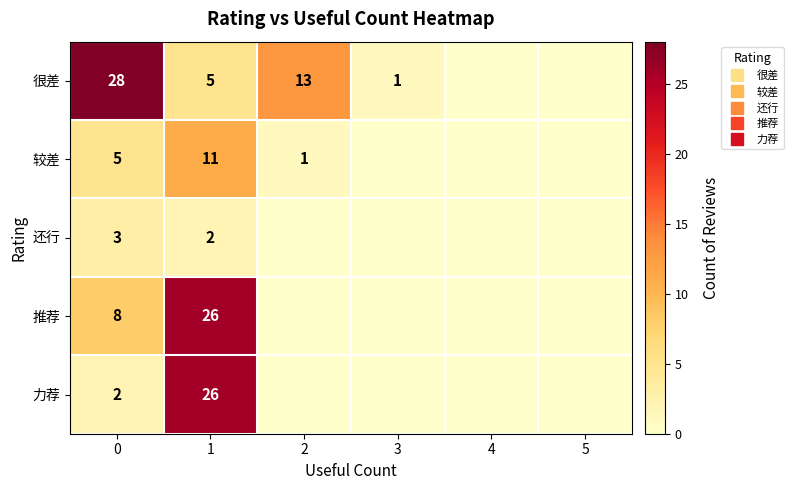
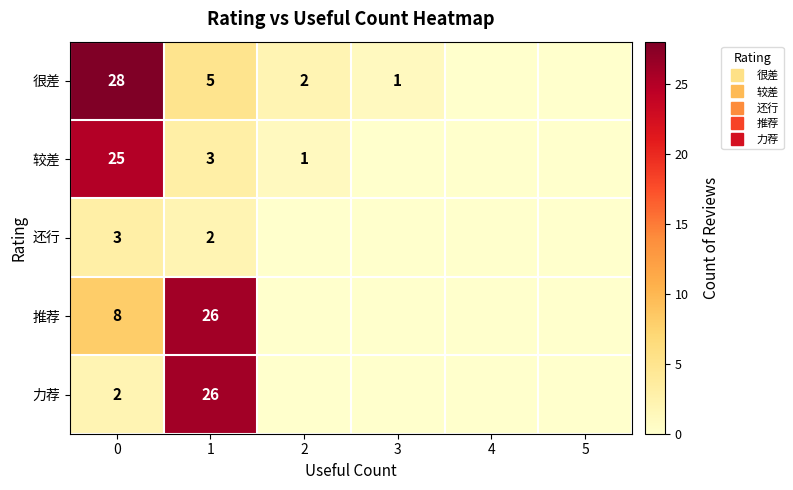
很差, 2: 13 -> 2
较差, 0: 5 -> 25
较差, 1: 11 -> 3
